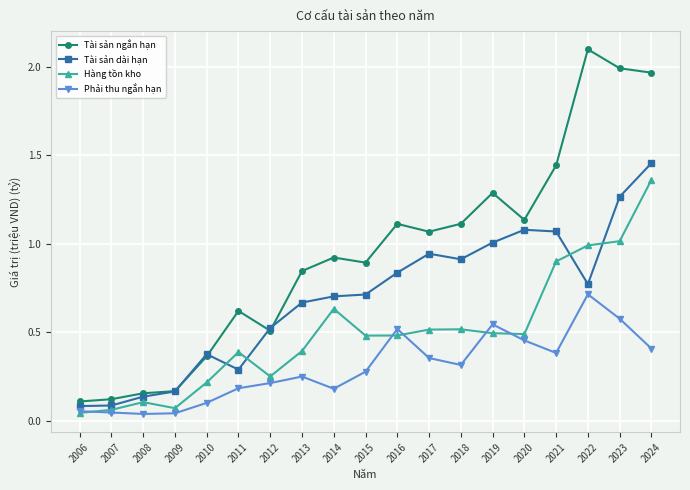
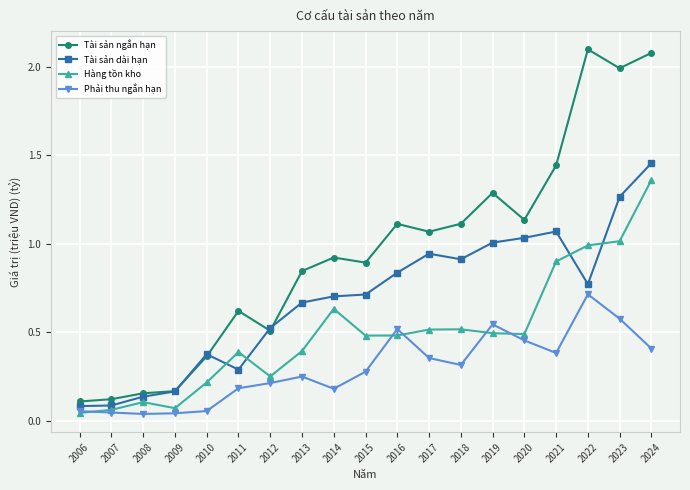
Phải thu ngắn hạn, 2010: 0.10 -> 0.05
Tài sản dài hạn, 2020: 1.08 -> 1.03
Tài sản ngắn hạn, 2024: 1.97 -> 2.08
